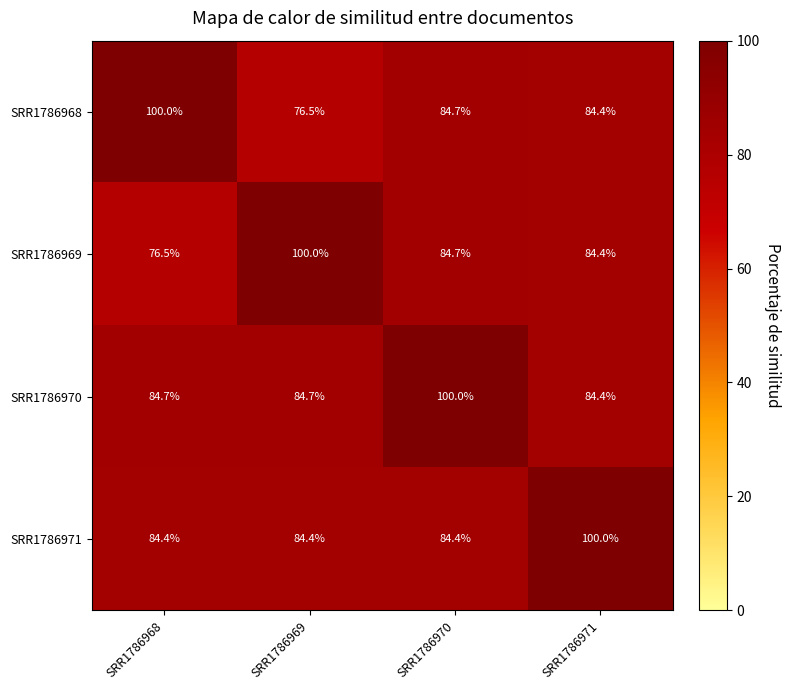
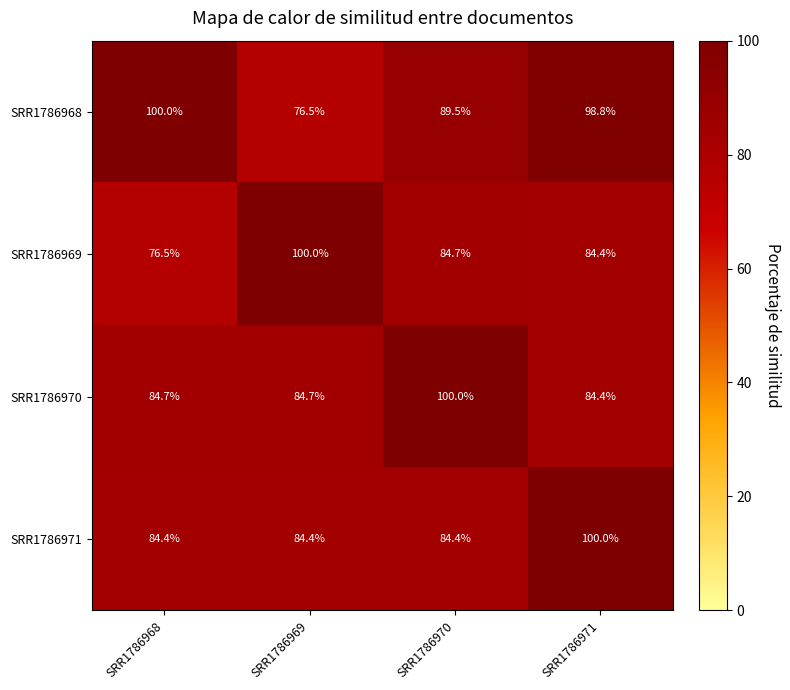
SRR1786968, SRR1786970: 84.7% -> 89.5%
SRR1786968, SRR1786971: 84.4% -> 98.8%
